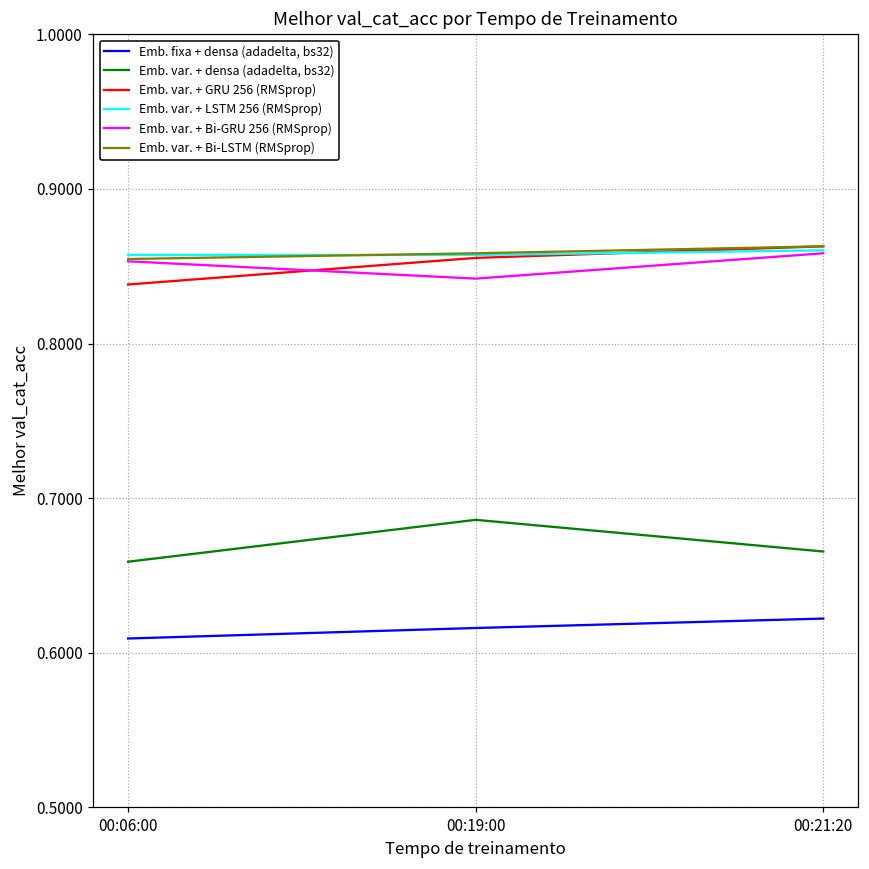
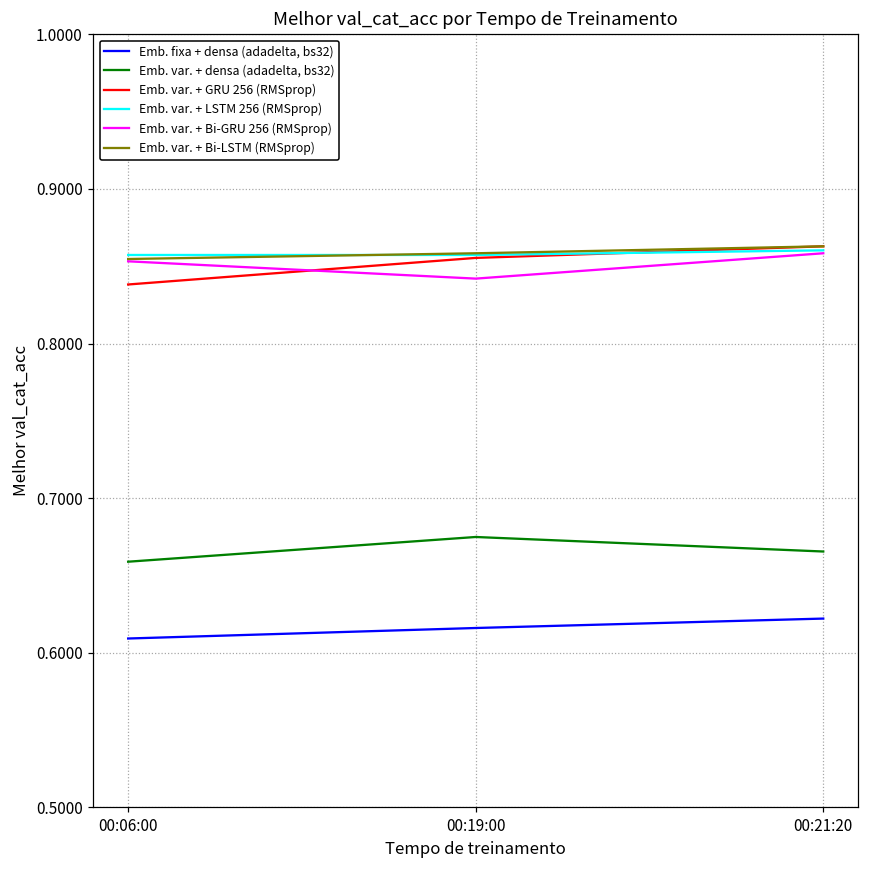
Emb. var. + densa (adadelta, bs32), 00:19:00: 0.686 -> 0.675
